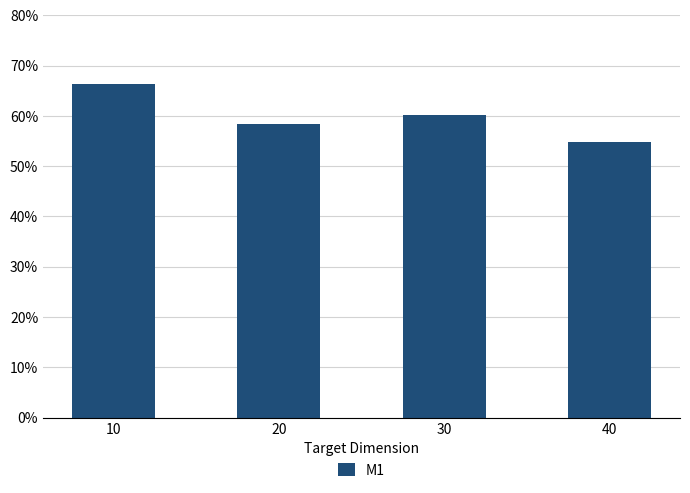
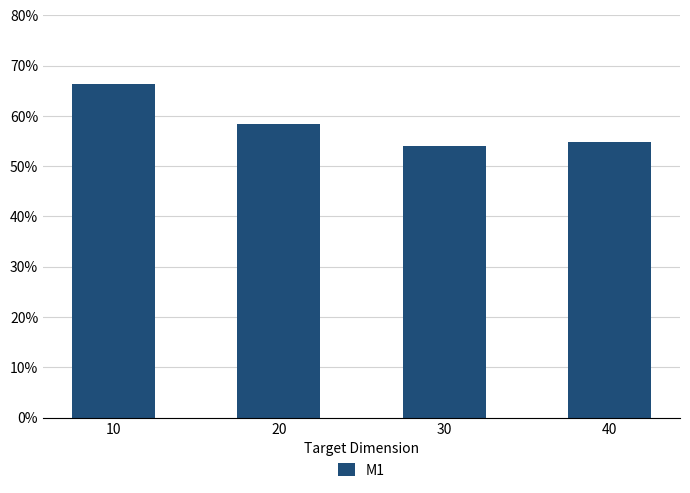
30: 60% -> 54%
